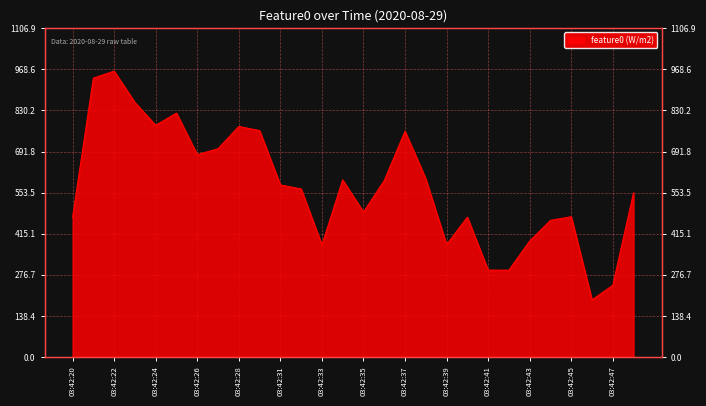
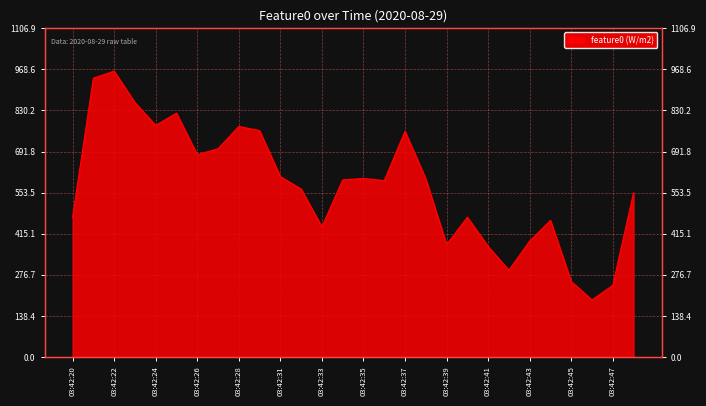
03:42:31: 580 -> 610
03:42:33: 380 -> 440
03:42:35: 490 -> 600
03:42:41: 290 -> 370
03:42:45: 470 -> 250
